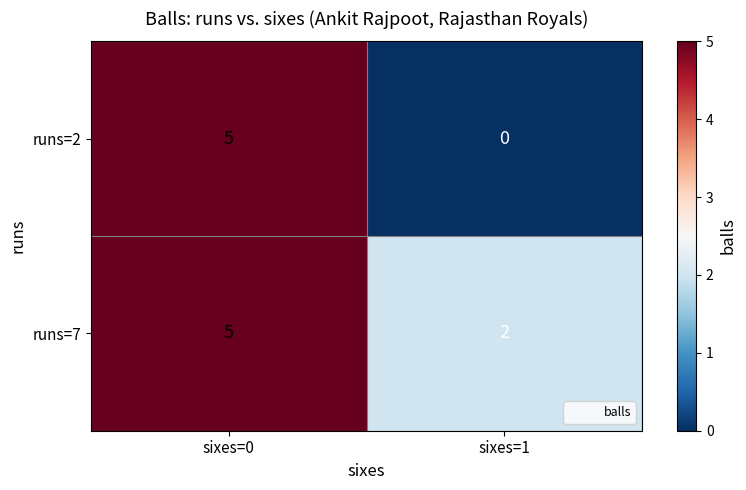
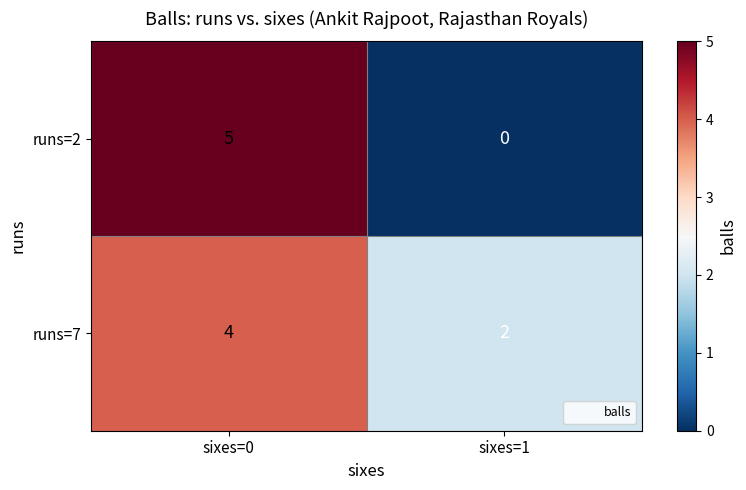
runs=7, sixes=0: 5 -> 4
